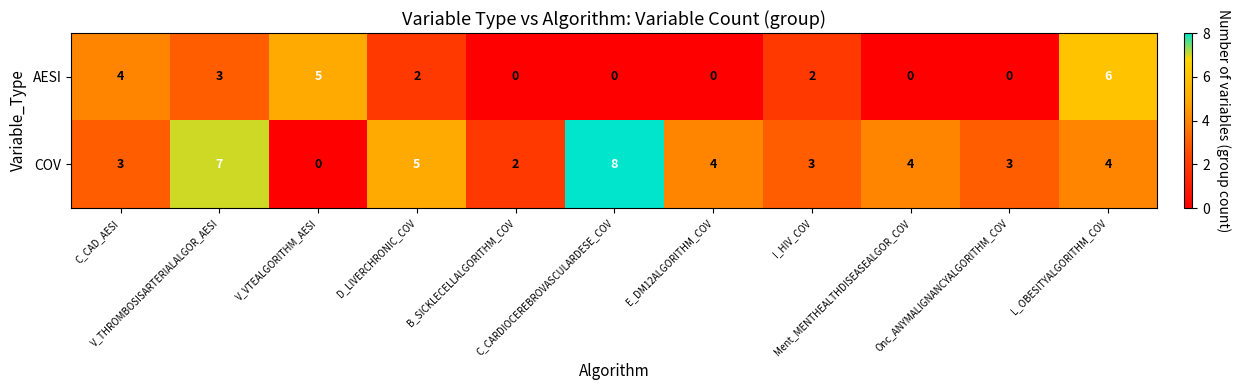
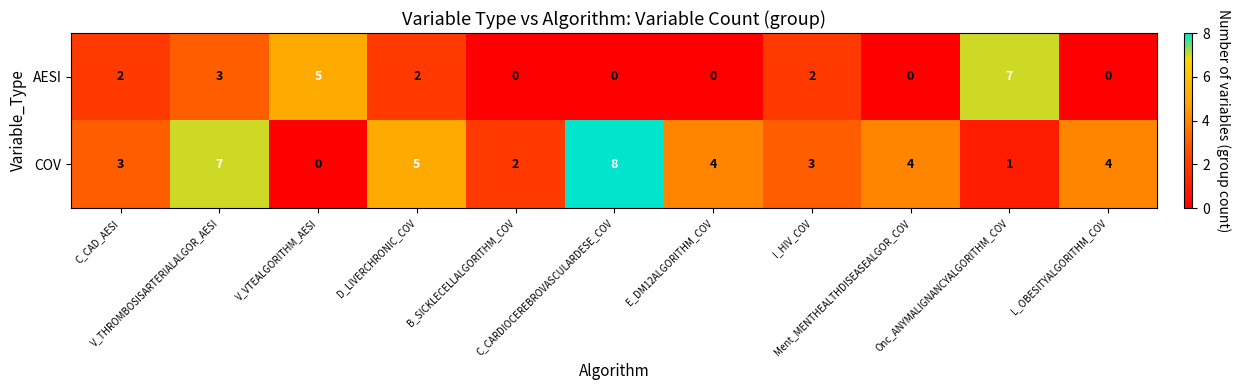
AESI, C_CAD_AESI: 4 -> 2
AESI, Onc_ANYMALIGNANCYALGORITHM_COV: 0 -> 7
AESI, L_OBESITYALGORITHM_COV: 6 -> 0
COV, Onc_ANYMALIGNANCYALGORITHM_COV: 3 -> 1
